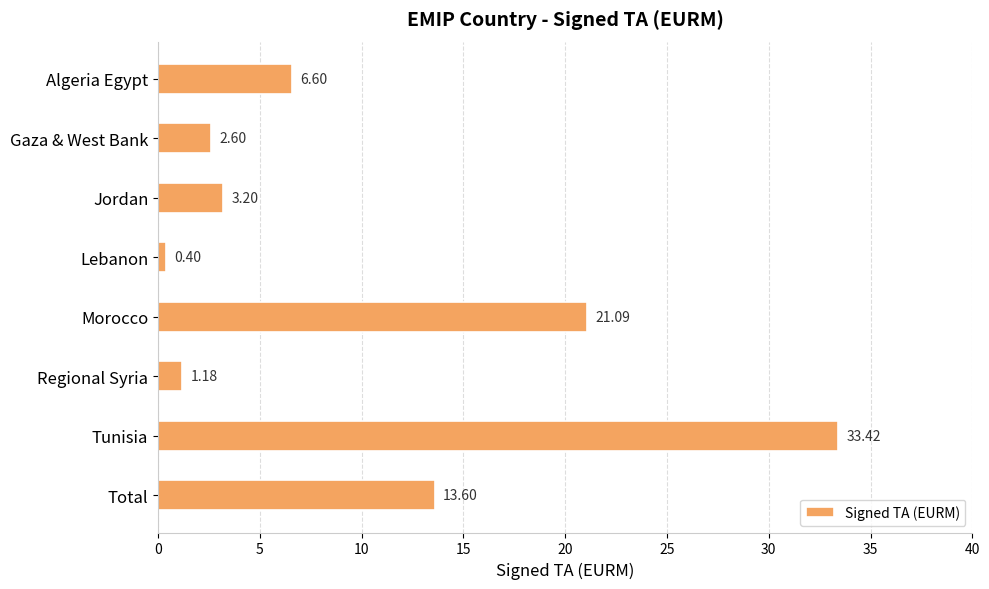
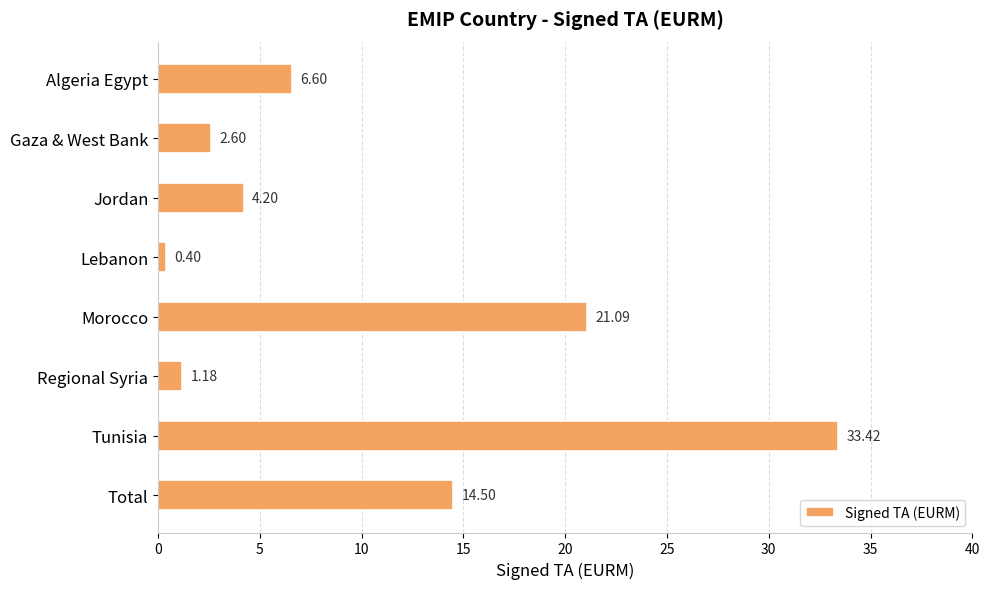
Jordan: 3.20 -> 4.20
Total: 13.60 -> 14.50
